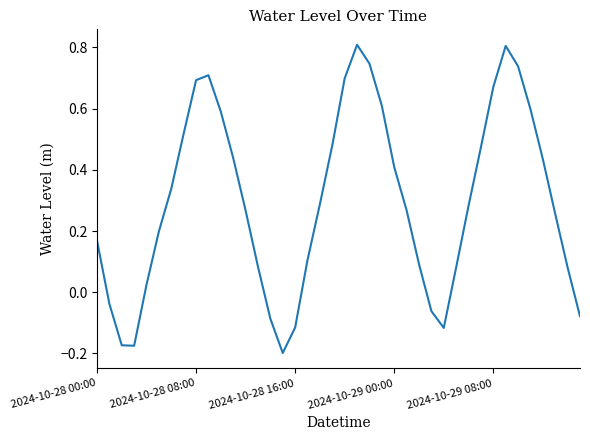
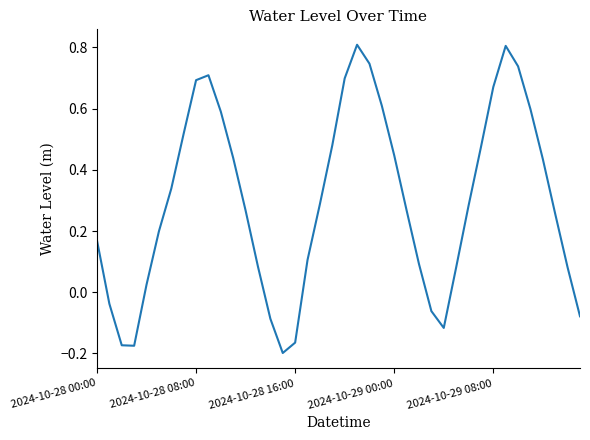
2024-10-28 16:00: -0.12 -> -0.16
2024-10-29 00:00: 0.41 -> 0.45
